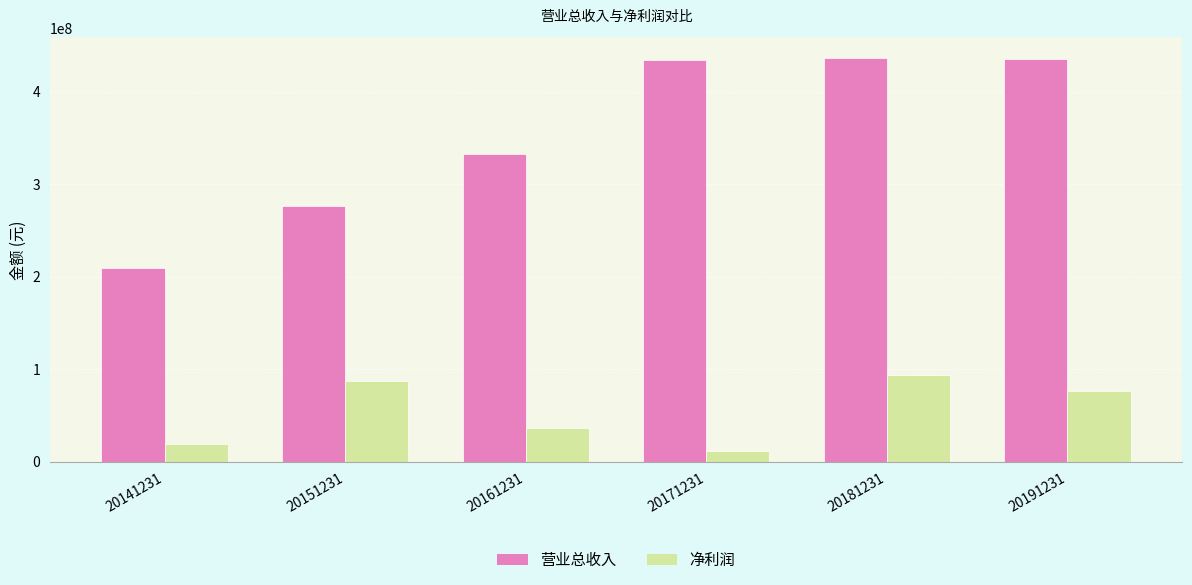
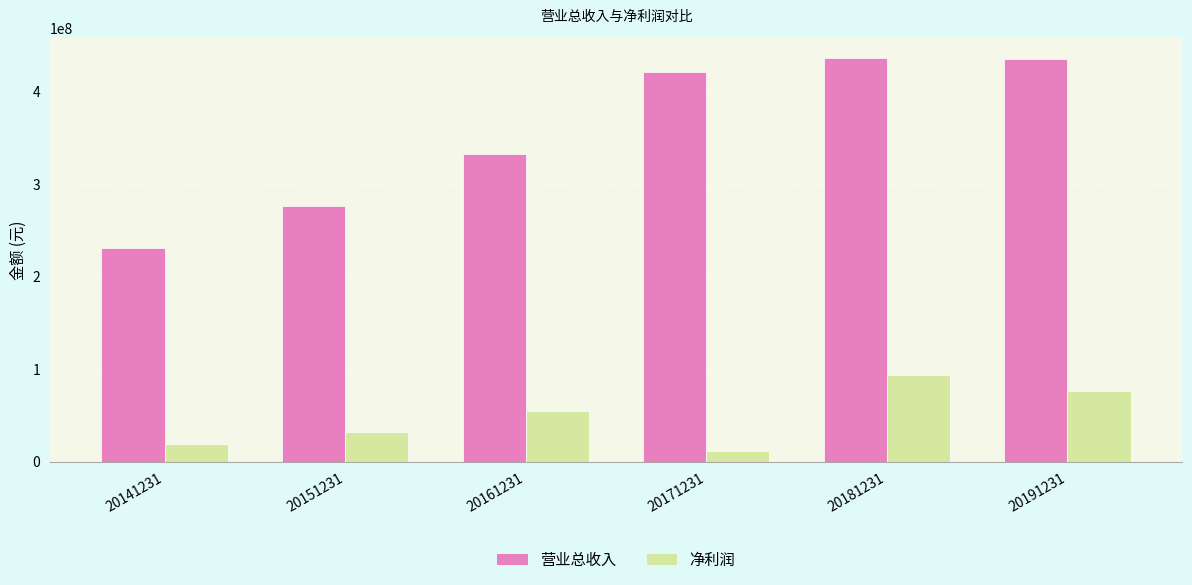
营业总收入, 20141231: 210000000 -> 230000000
净利润, 20151231: 90000000 -> 30000000
净利润, 20161231: 40000000 -> 50000000
营业总收入, 20171231: 430000000 -> 420000000
